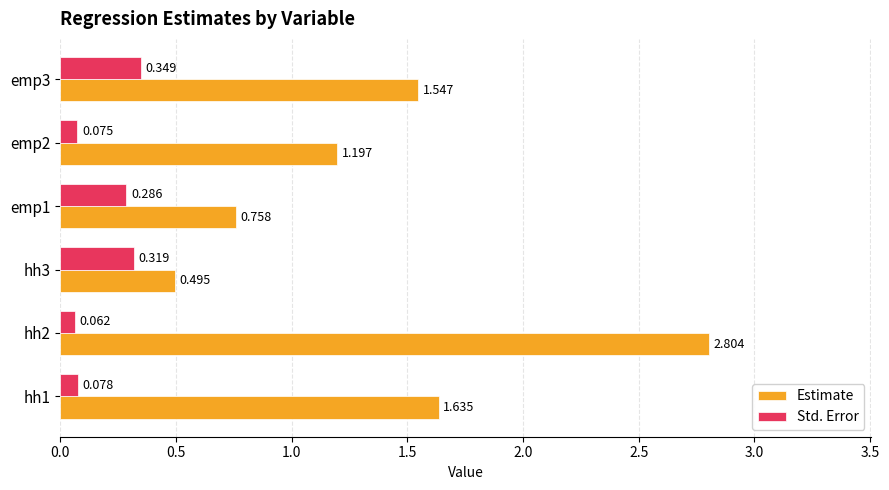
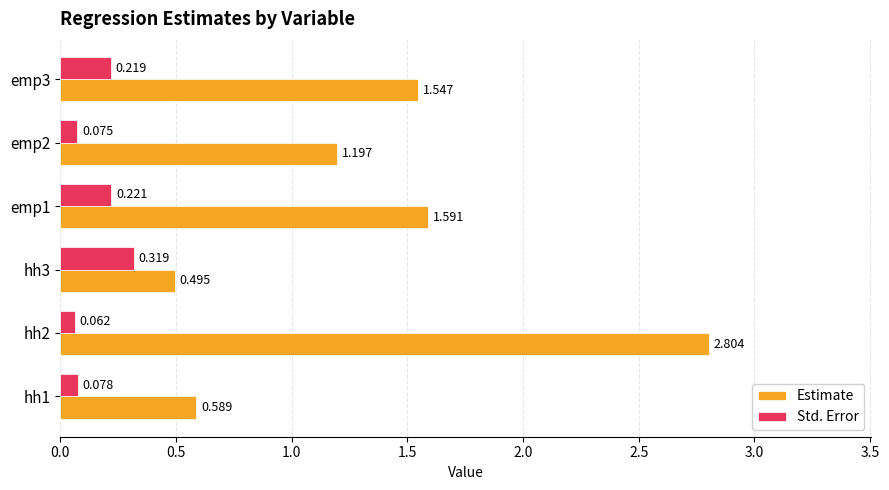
Std. Error, emp3: 0.349 -> 0.219
Std. Error, emp1: 0.286 -> 0.221
Estimate, emp1: 0.758 -> 1.591
Estimate, hh1: 1.635 -> 0.589
